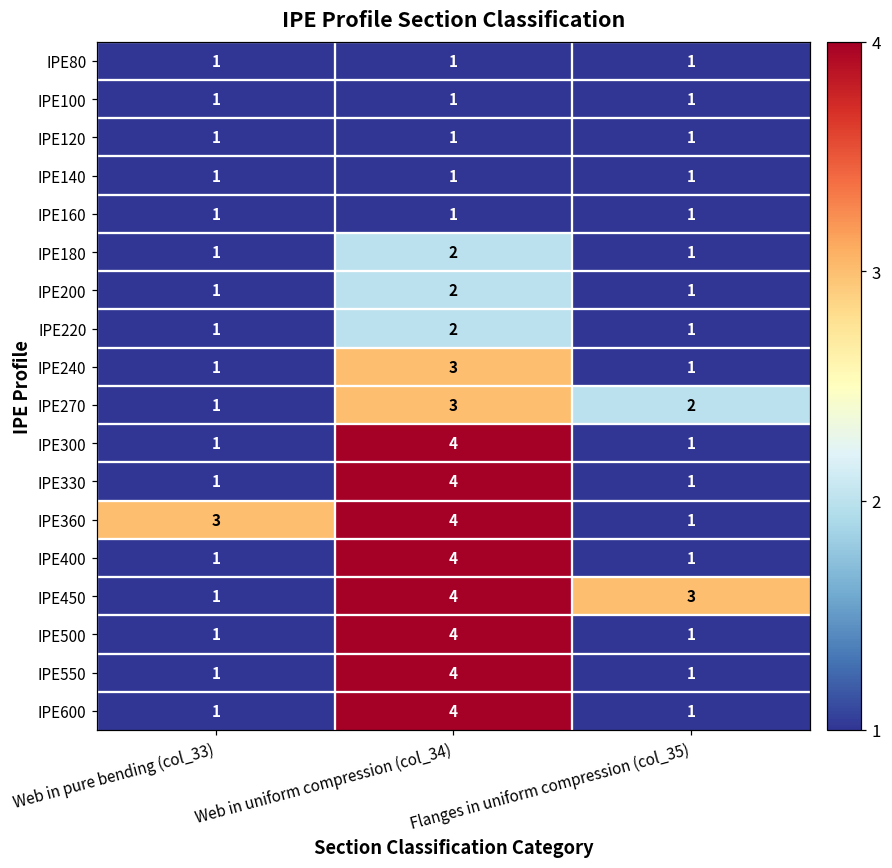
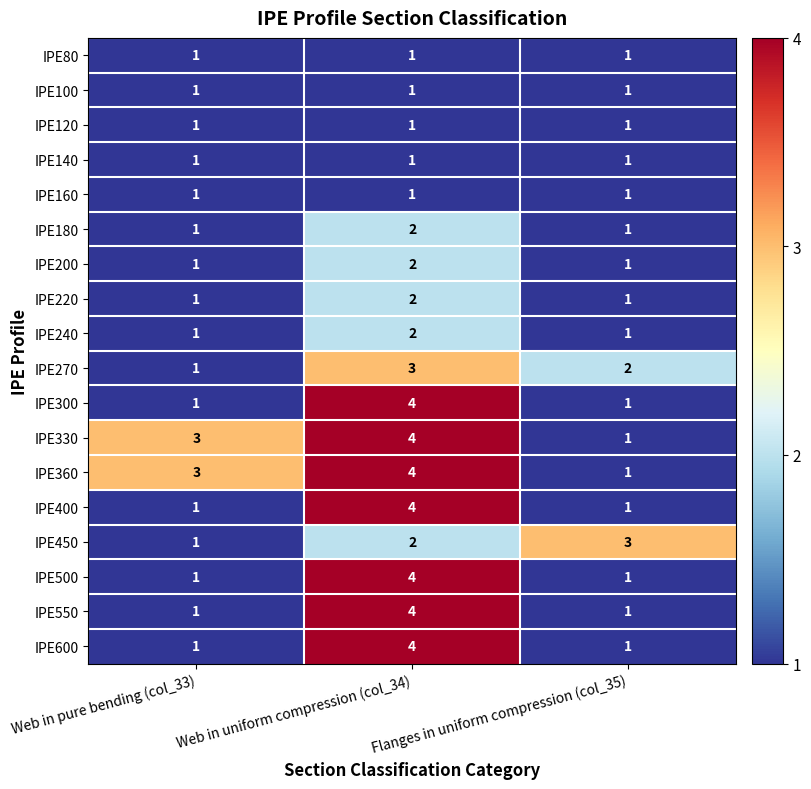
IPE240, Web in uniform compression (col_34): 3 -> 2
IPE330, Web in pure bending (col_33): 1 -> 3
IPE450, Web in uniform compression (col_34): 4 -> 2
